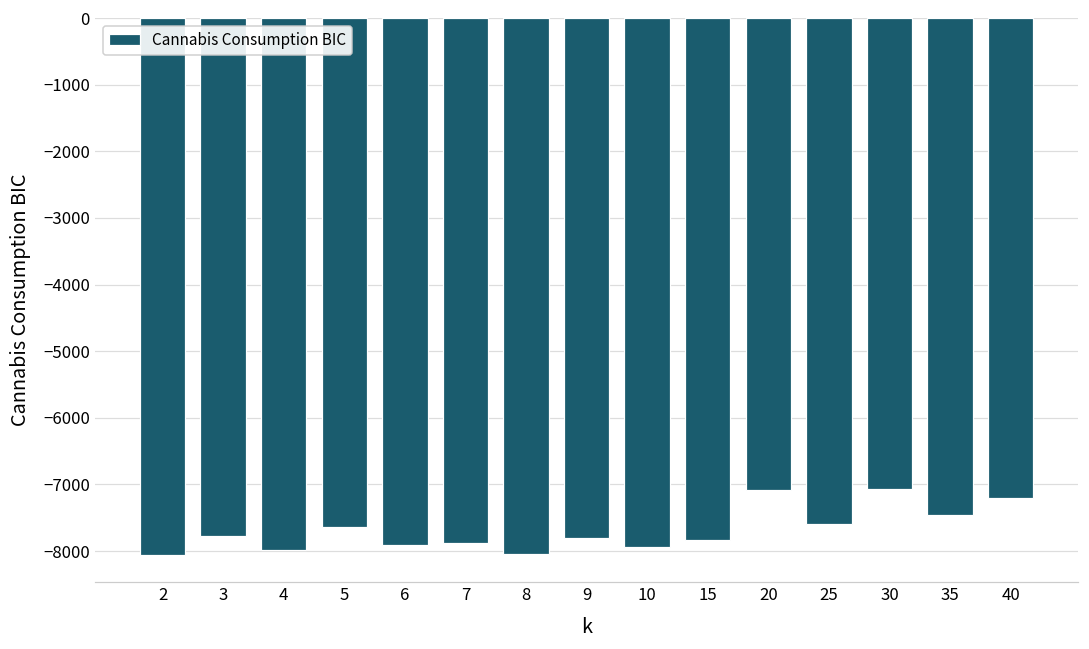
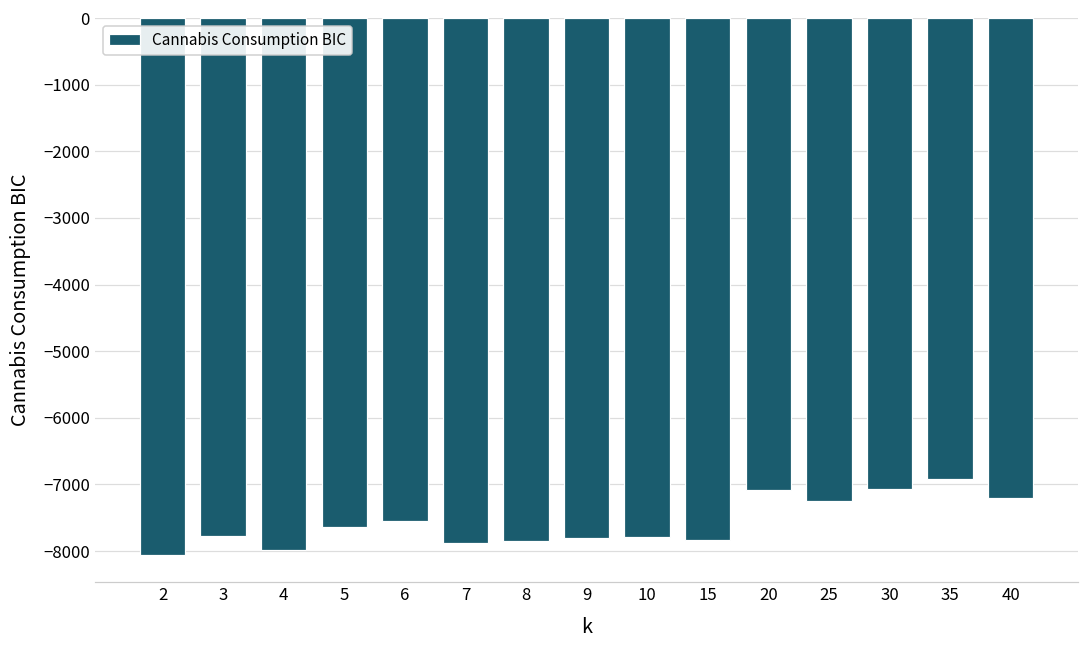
6: -7900 -> -7500
8: -8000 -> -7800
10: -7900 -> -7800
25: -7600 -> -7200
35: -7500 -> -6900
